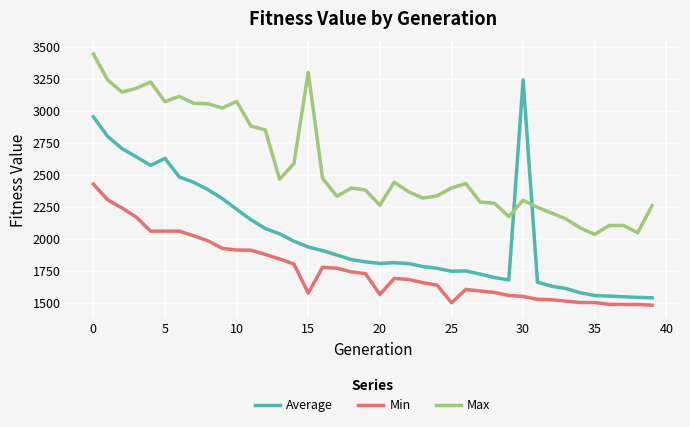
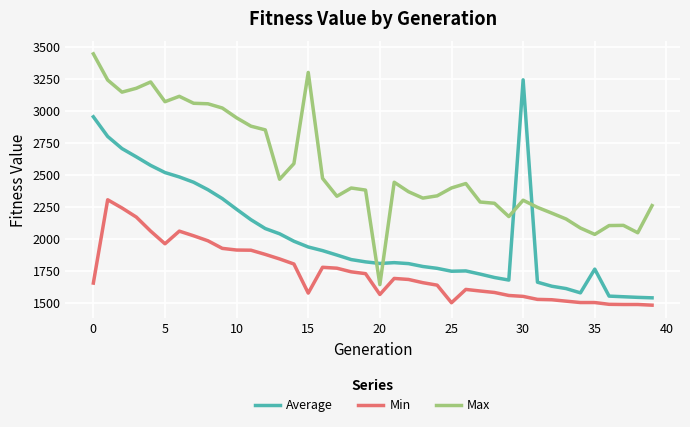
Min, 0: 2430 -> 1650
Average, 5: 2630 -> 2520
Min, 5: 2060 -> 1960
Max, 10: 3070 -> 2940
Max, 20: 2260 -> 1640
Average, 35: 1560 -> 1760
